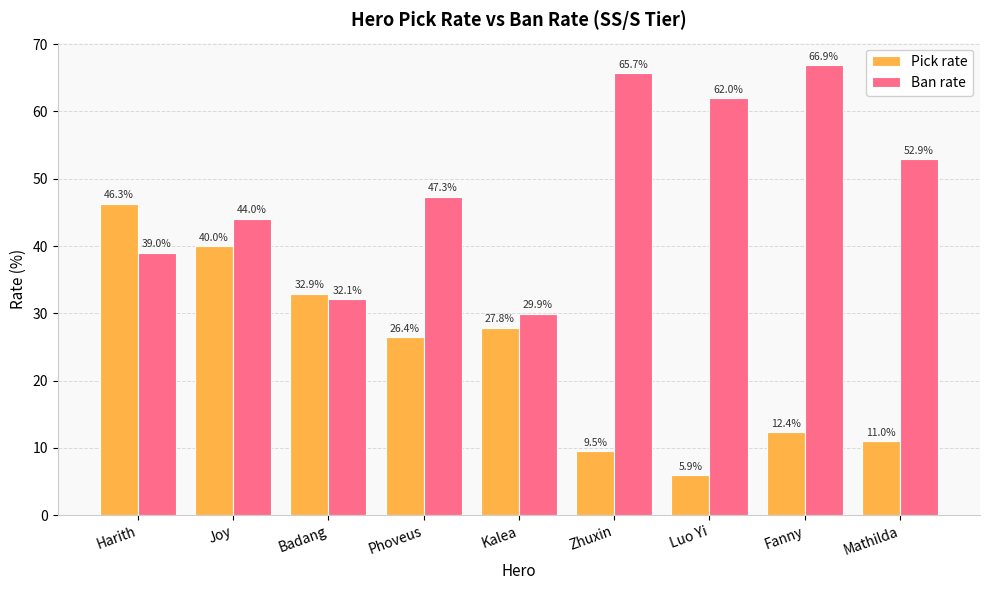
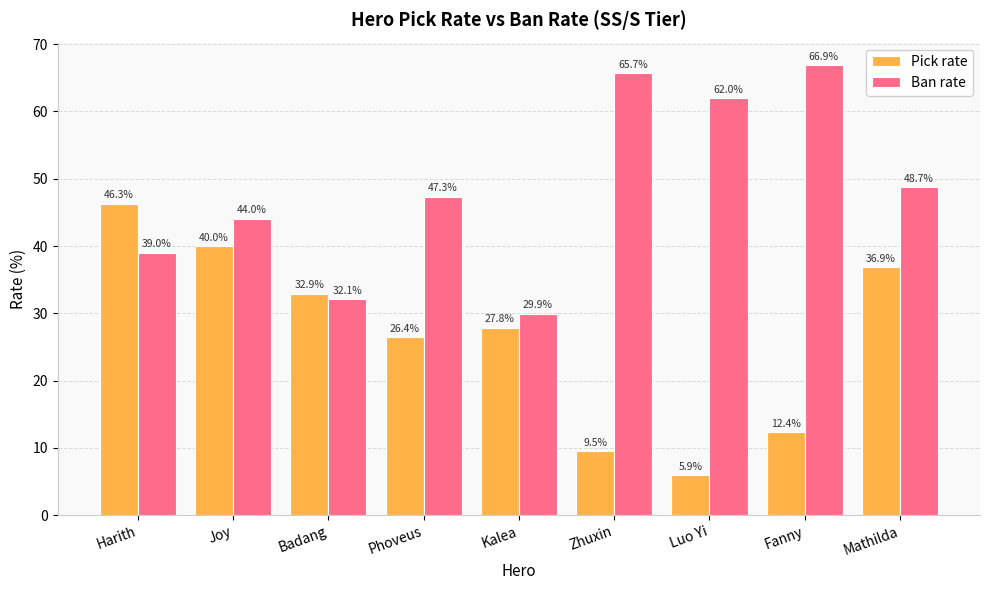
Pick rate, Mathilda: 11.0% -> 36.9%
Ban rate, Mathilda: 52.9% -> 48.7%
